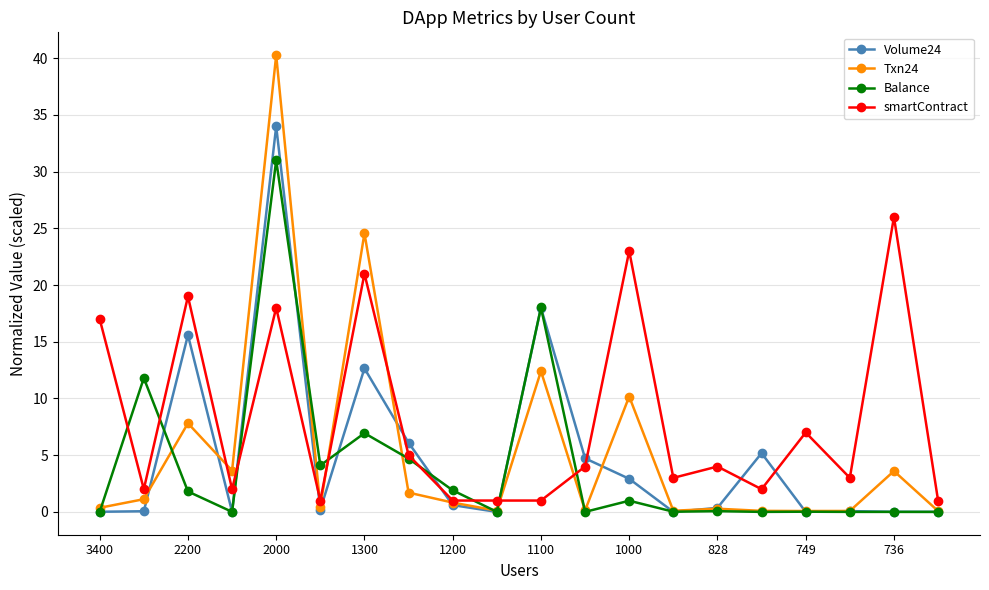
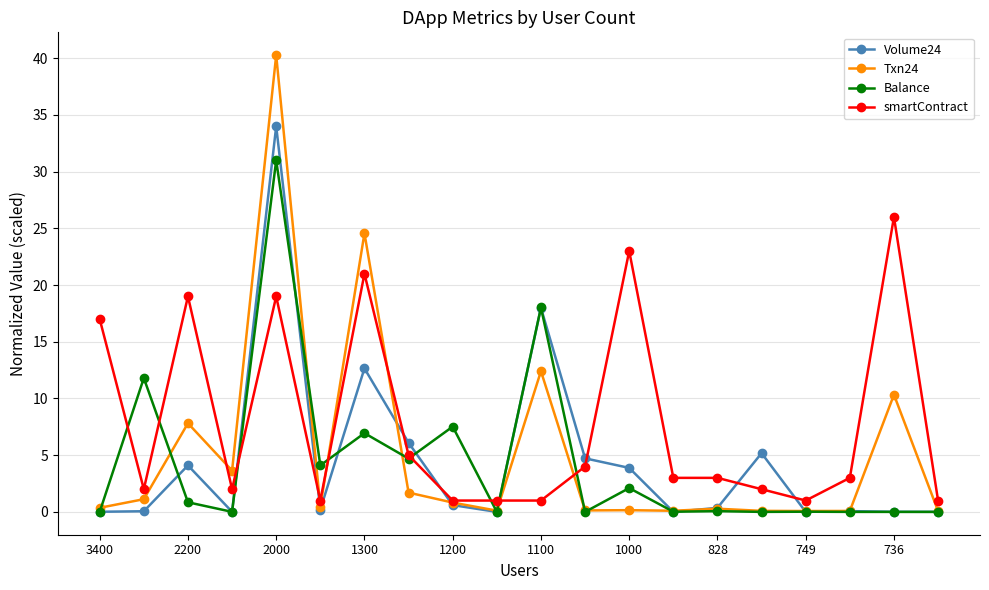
Volume24, 2200: 15.6 -> 4.1
Balance, 2200: 1.8 -> 0.8
smartContract, 2000: 18 -> 19
Balance, 1200: 1.9 -> 7.5
Volume24, 1000: 2.9 -> 3.9
Txn24, 1000: 10.2 -> 0.2
Balance, 1000: 1.0 -> 2.1
smartContract, 828: 4 -> 3
smartContract, 749: 7 -> 1
Txn24, 736: 3.6 -> 10.3
